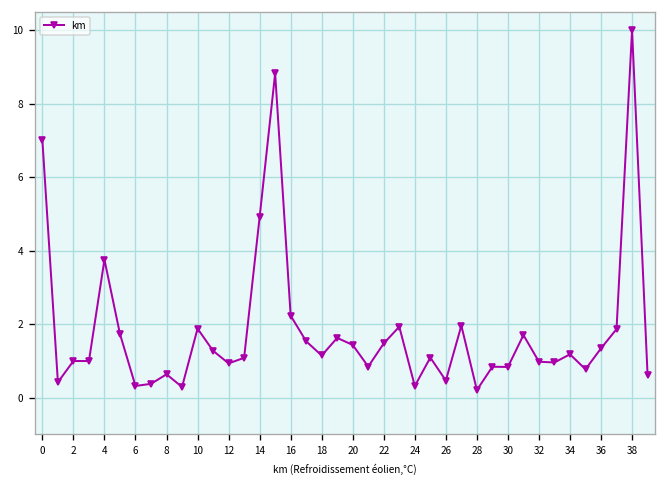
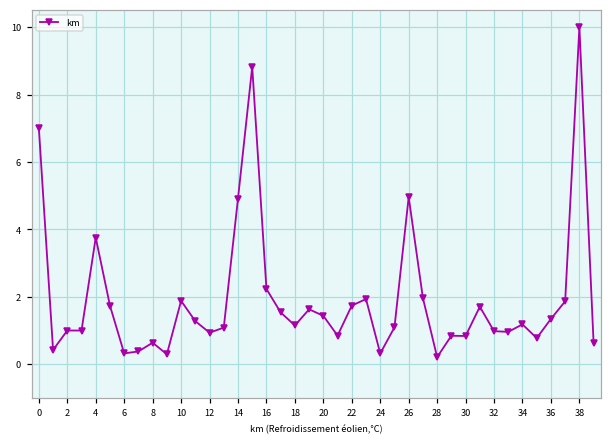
22: 1.5 -> 1.7
26: 0.5 -> 5.0
